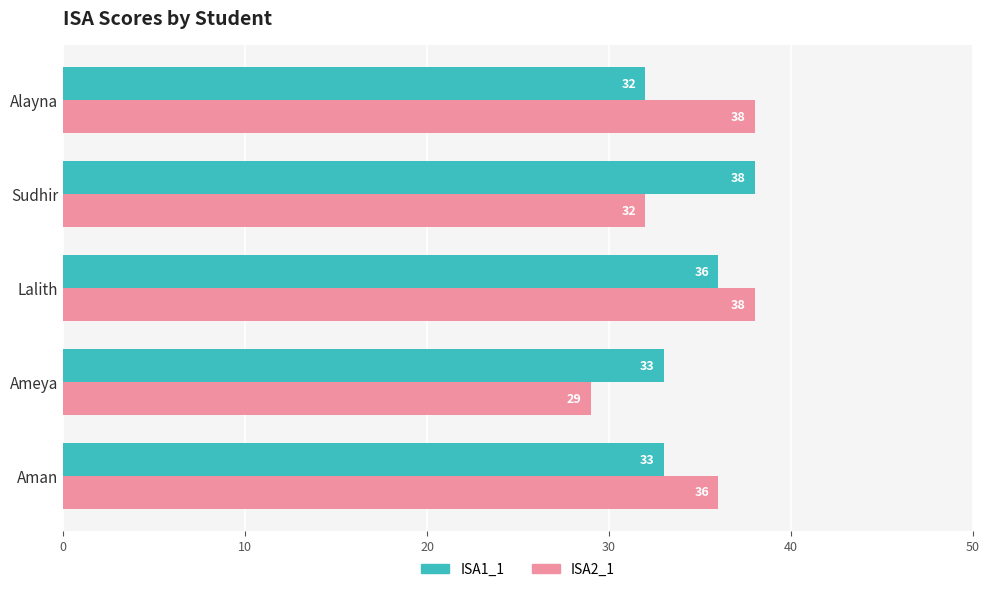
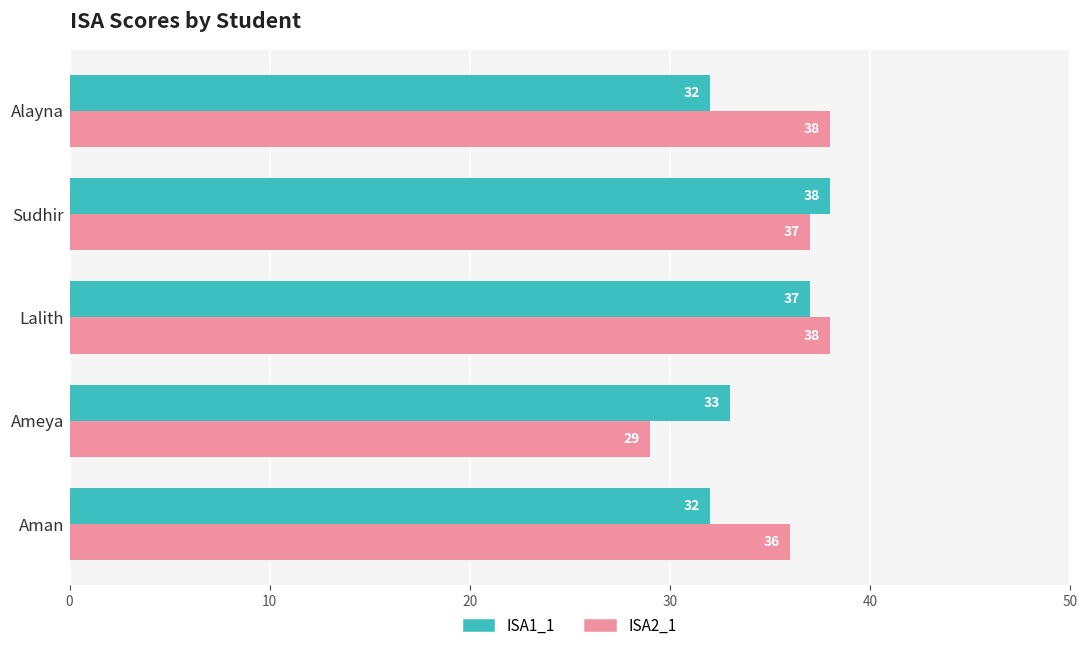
ISA2_1, Sudhir: 32 -> 37
ISA1_1, Lalith: 36 -> 37
ISA1_1, Aman: 33 -> 32
